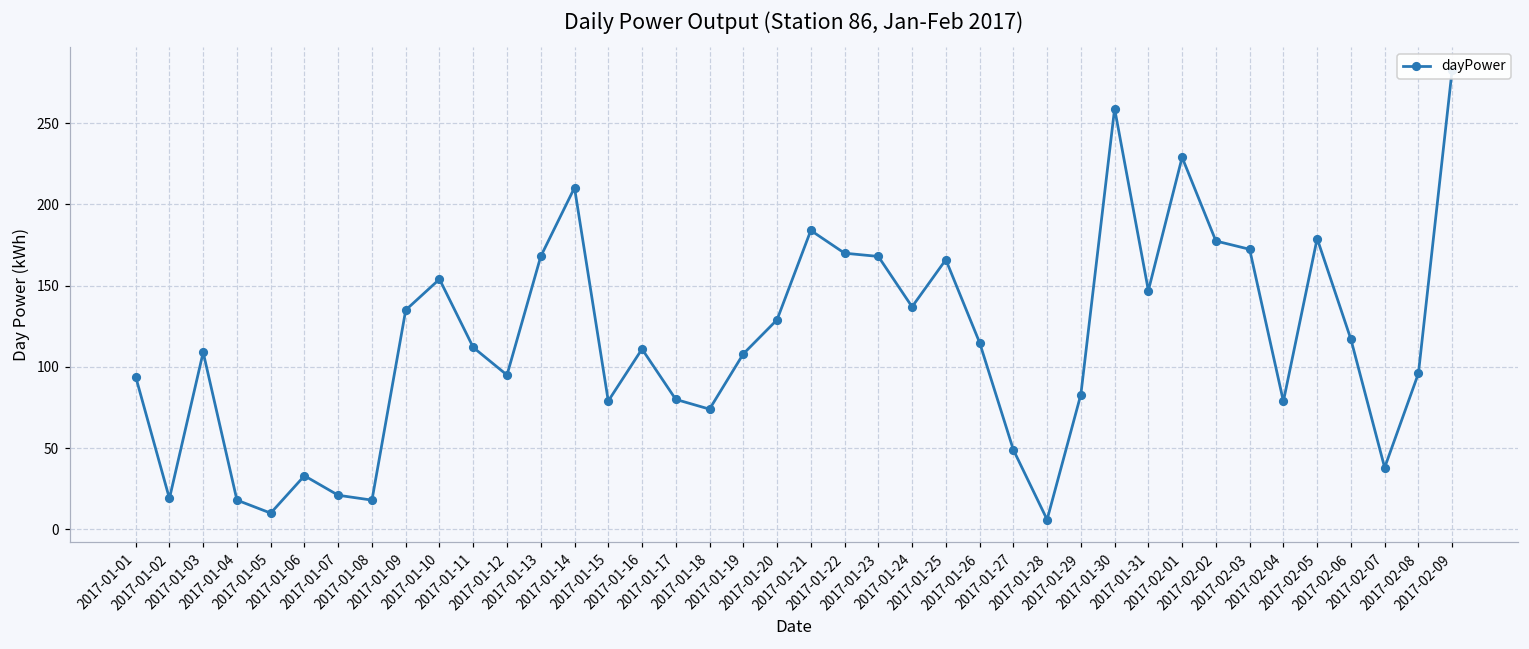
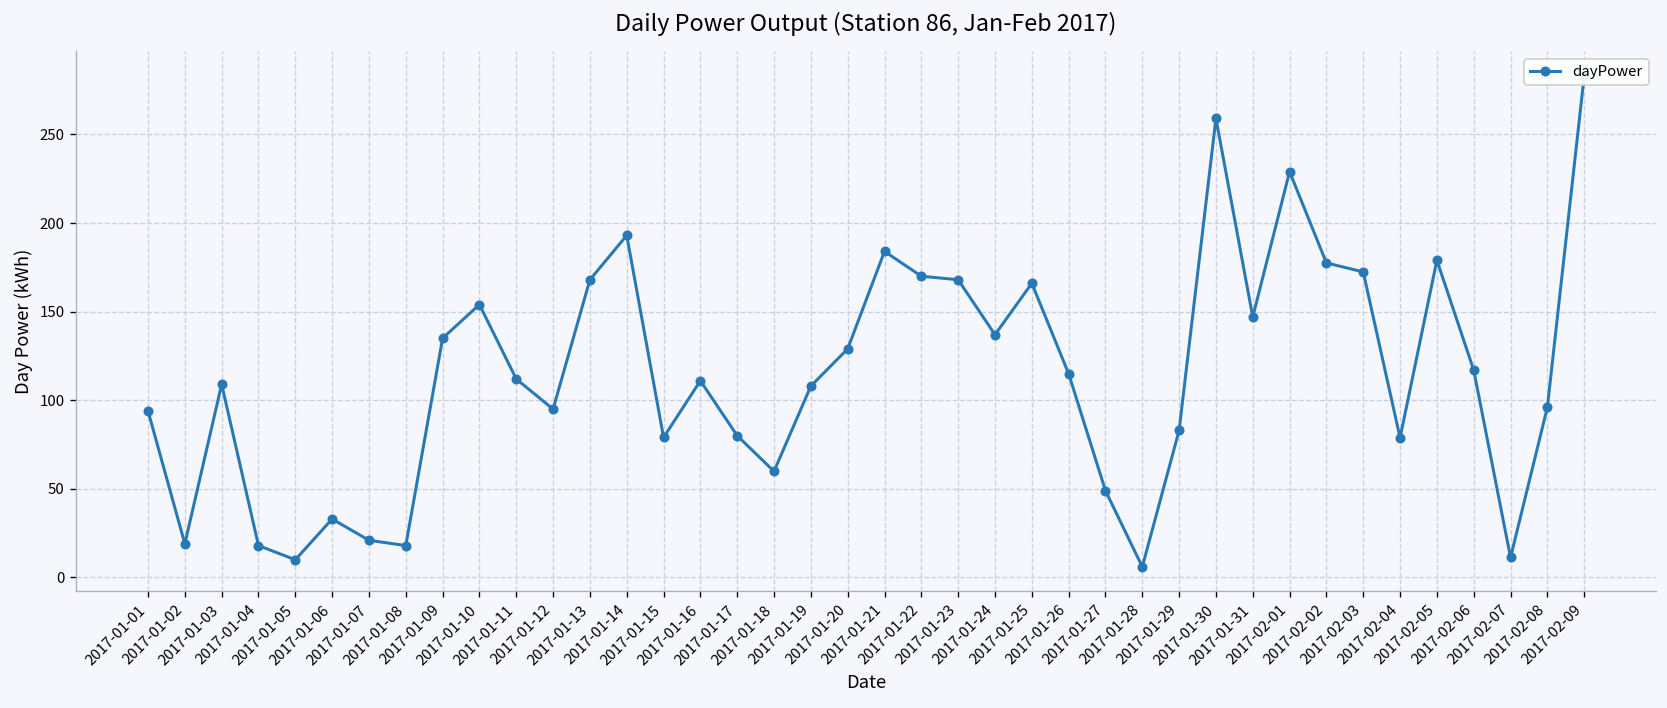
2017-01-14: 210 -> 193
2017-01-18: 74 -> 60
2017-02-07: 38 -> 11
